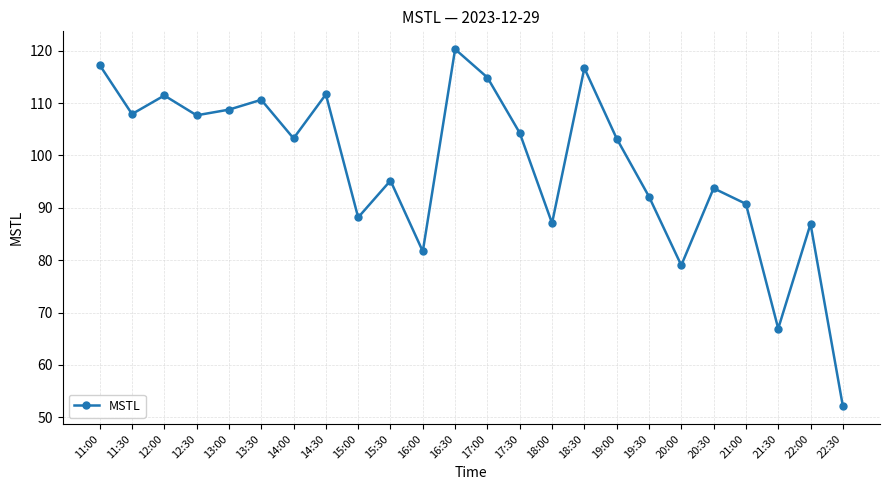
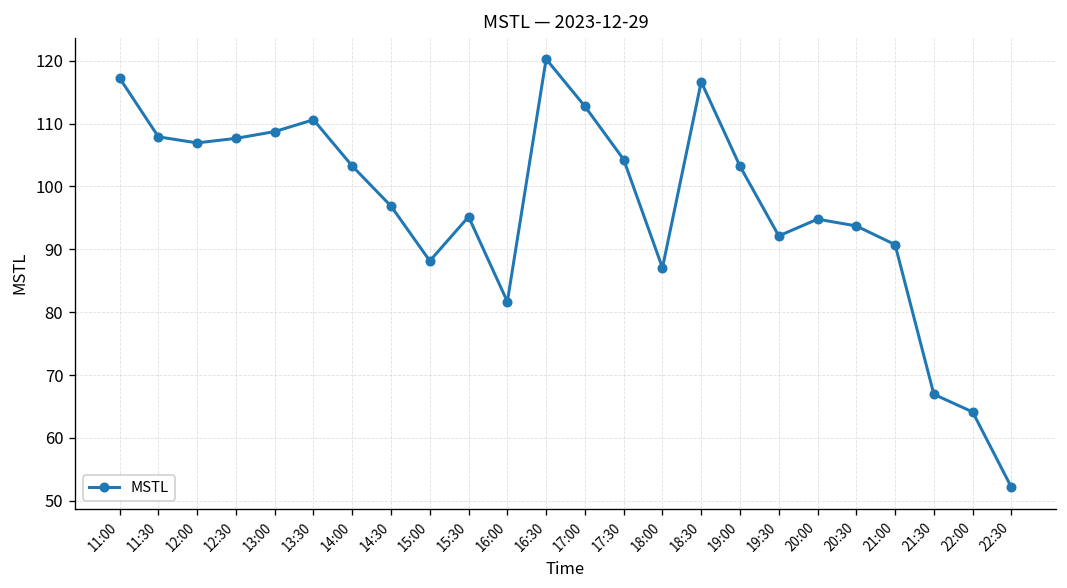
12:00: 111 -> 107
14:30: 112 -> 97
17:00: 115 -> 113
20:00: 79 -> 95
22:00: 87 -> 64
